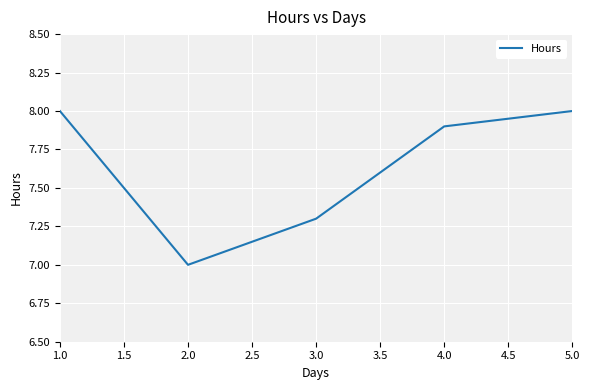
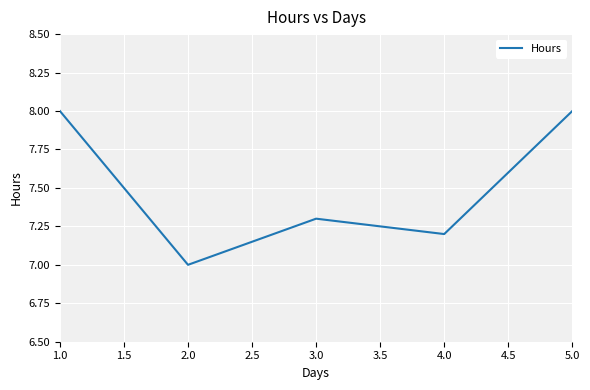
4.0: 7.9 -> 7.2
